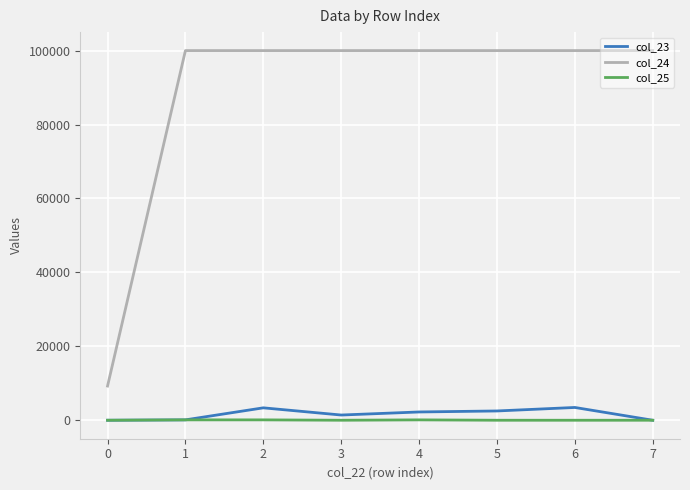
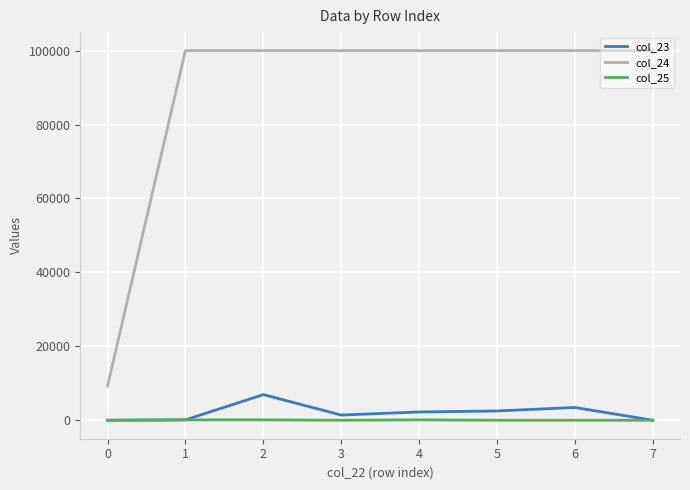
col_23, 2: 3000 -> 7000
